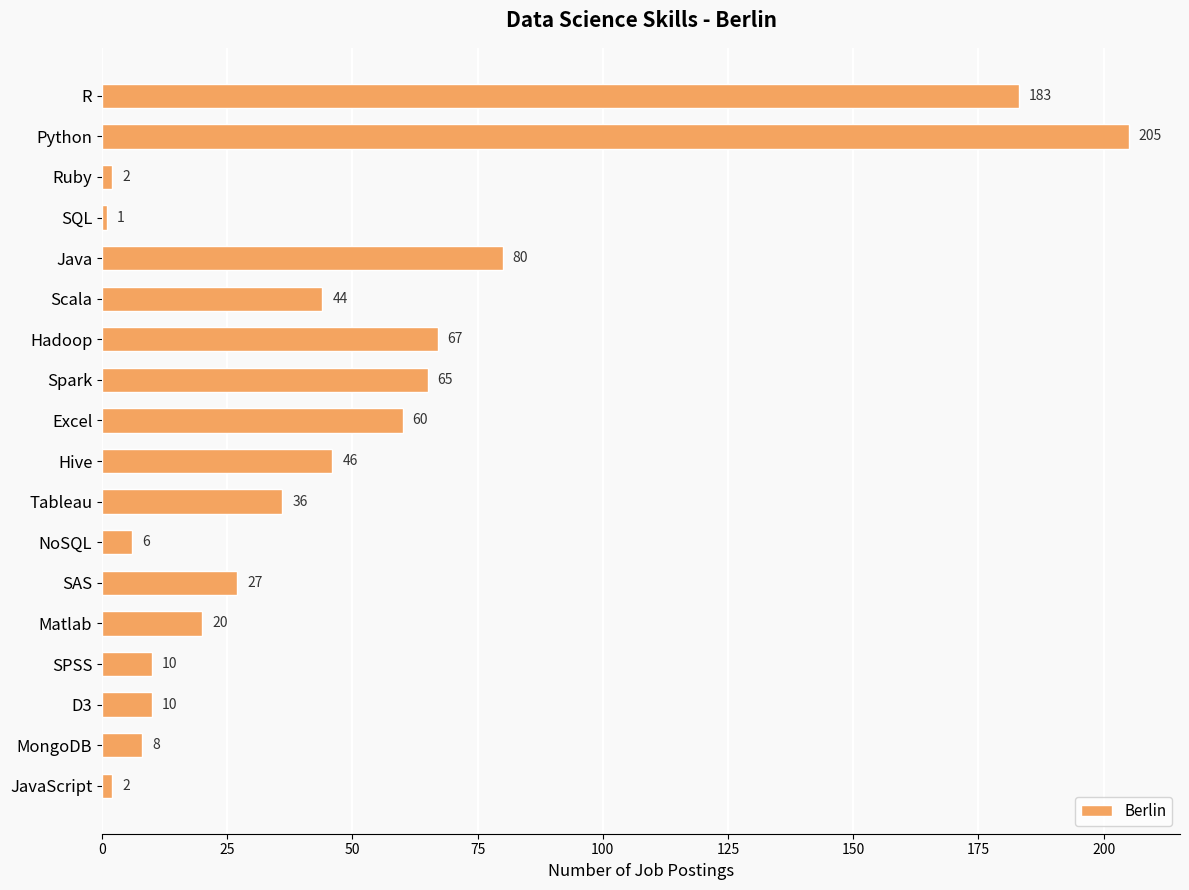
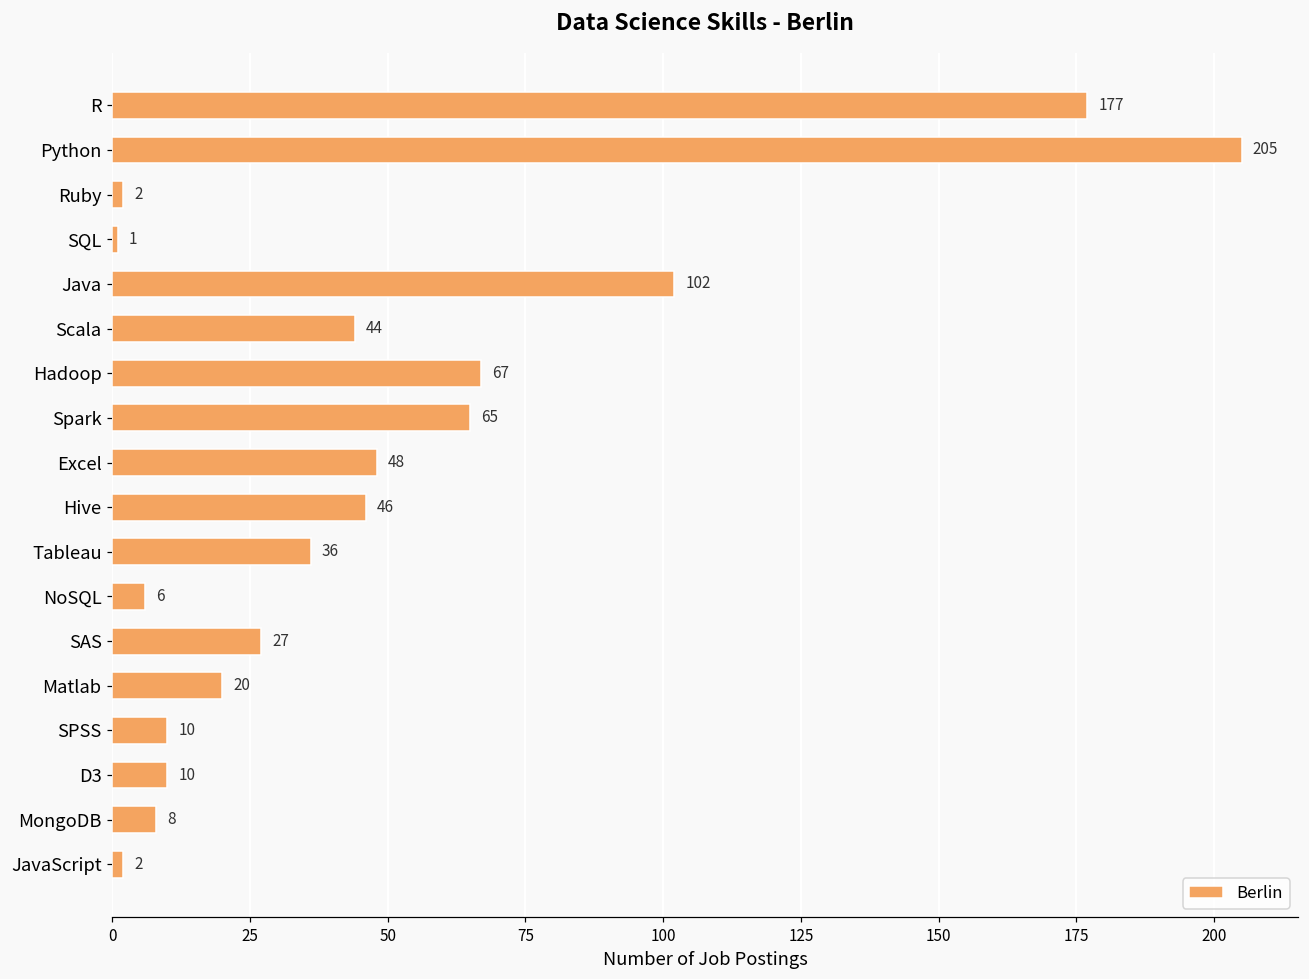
R: 183 -> 177
Java: 80 -> 102
Excel: 60 -> 48
